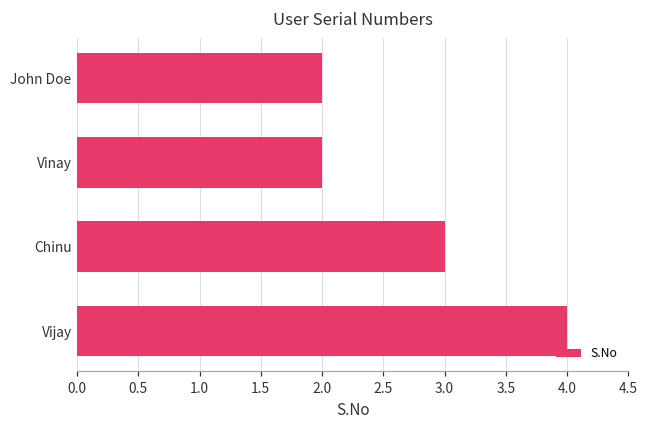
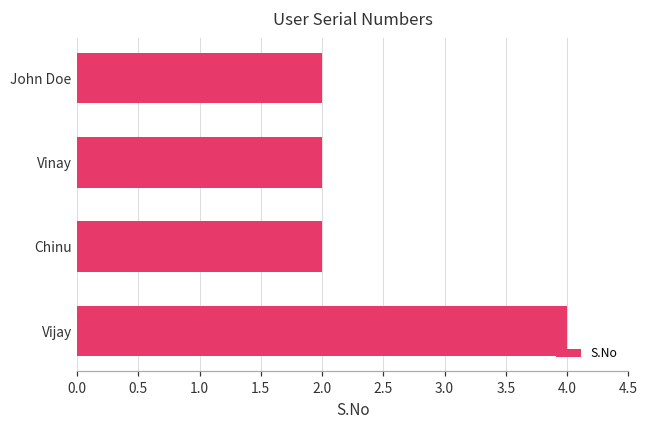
Chinu: 3 -> 2
